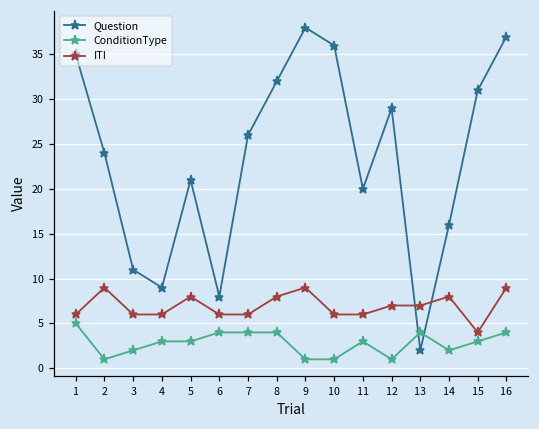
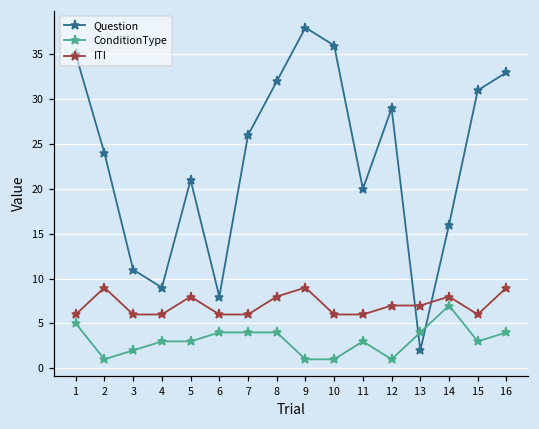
ConditionType, 14: 2 -> 7
ITI, 15: 4 -> 6
Question, 16: 37 -> 33
